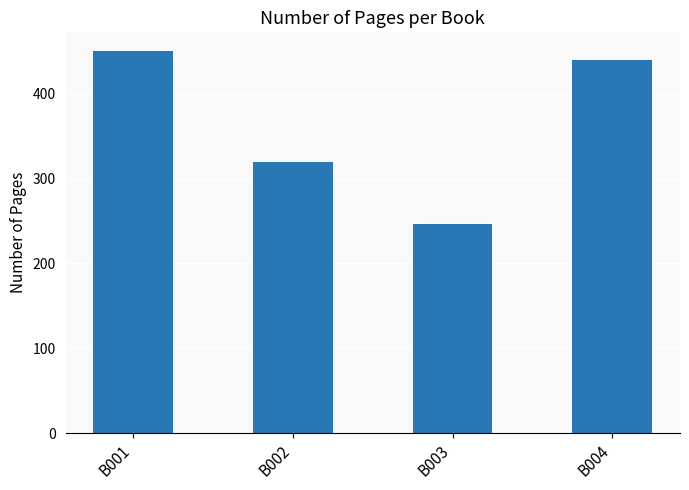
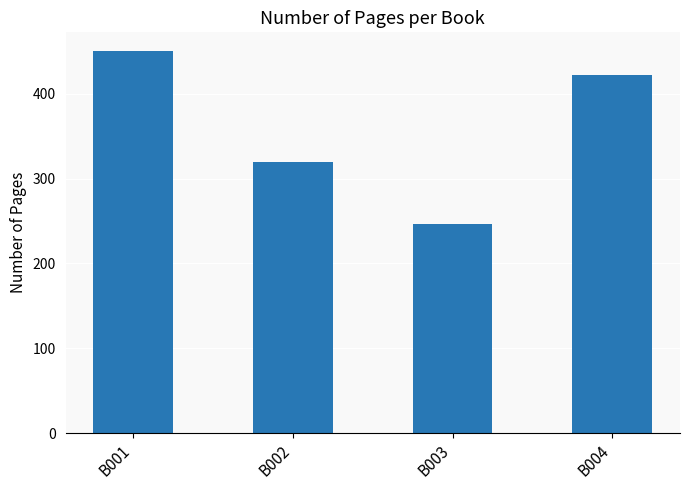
B004: 440 -> 420
